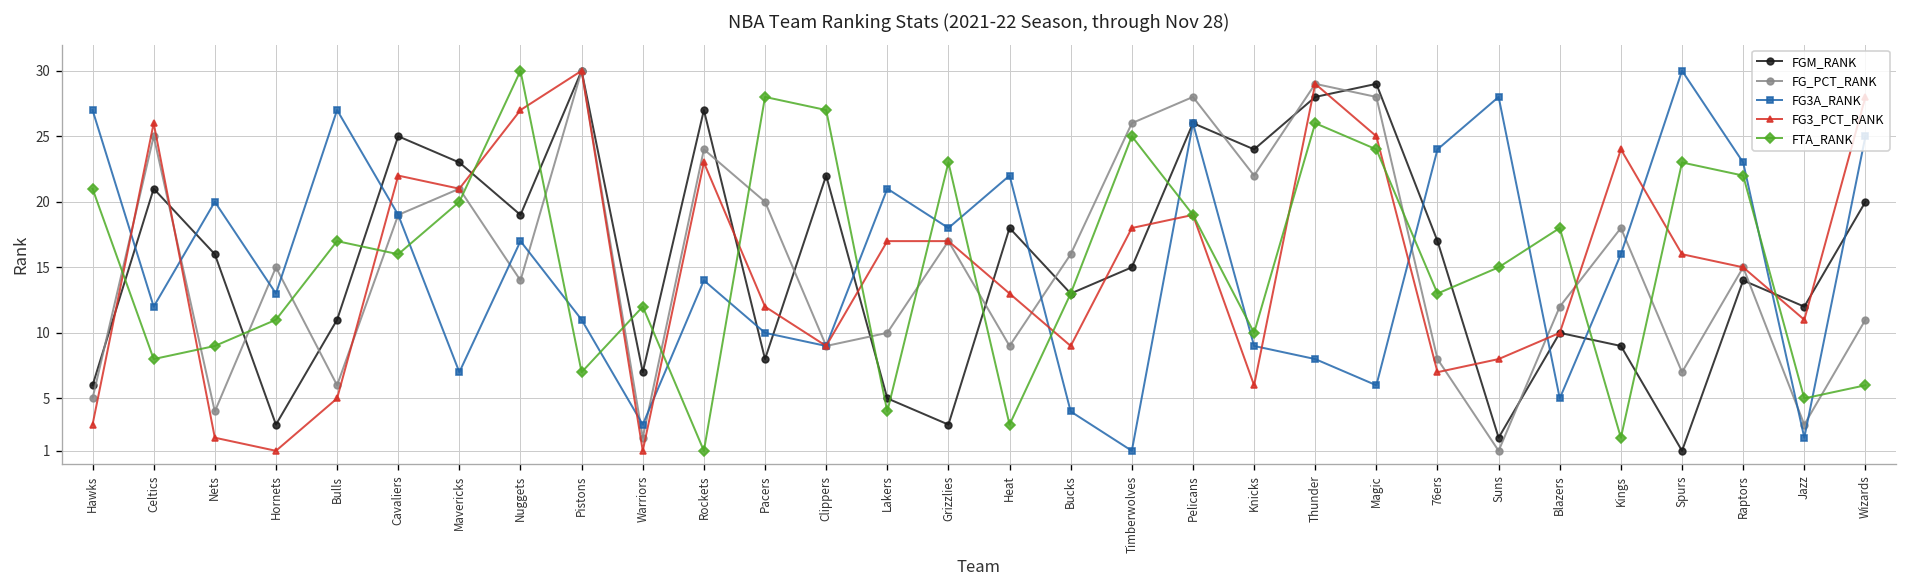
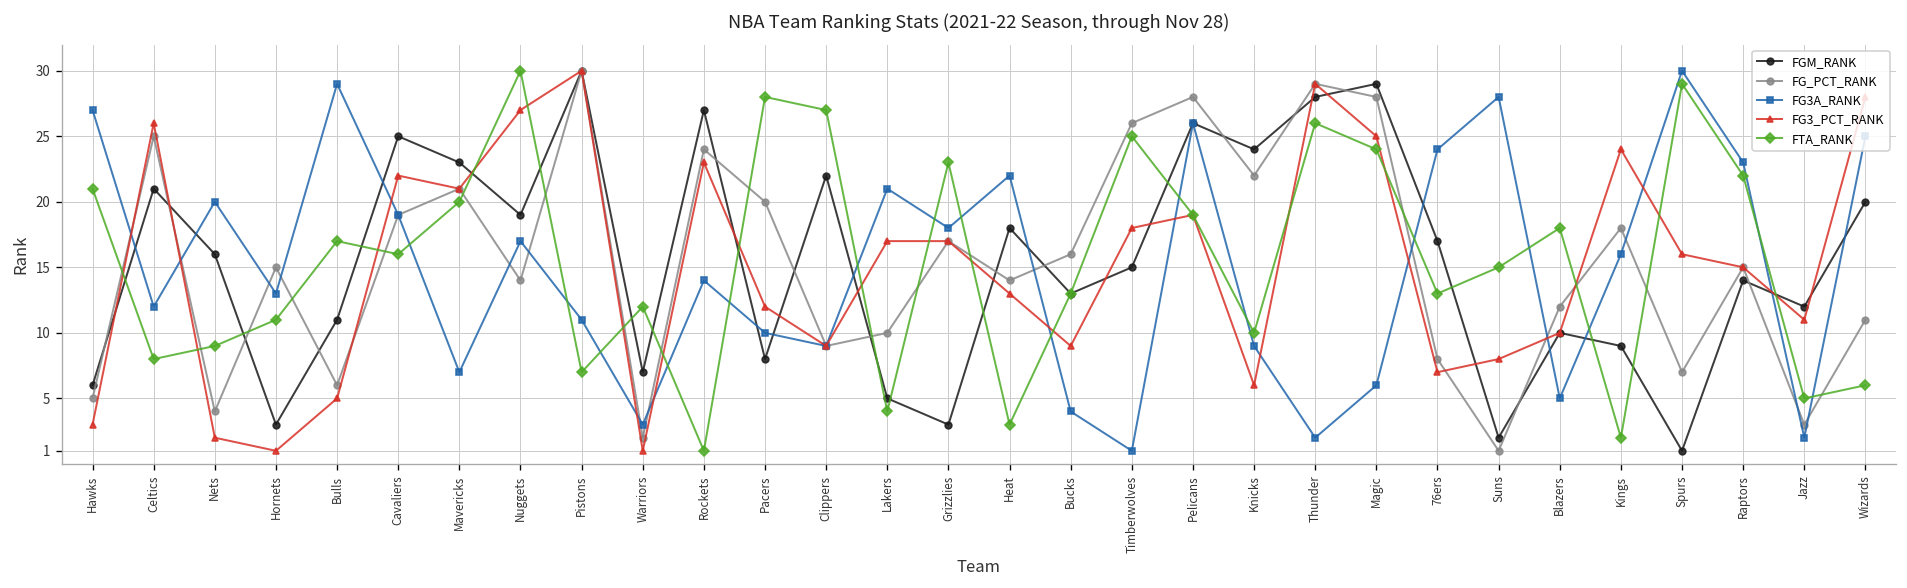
FG3A_RANK, Bulls: 27 -> 29
FG_PCT_RANK, Heat: 9 -> 14
FG3A_RANK, Thunder: 8 -> 2
FTA_RANK, Spurs: 23 -> 29
